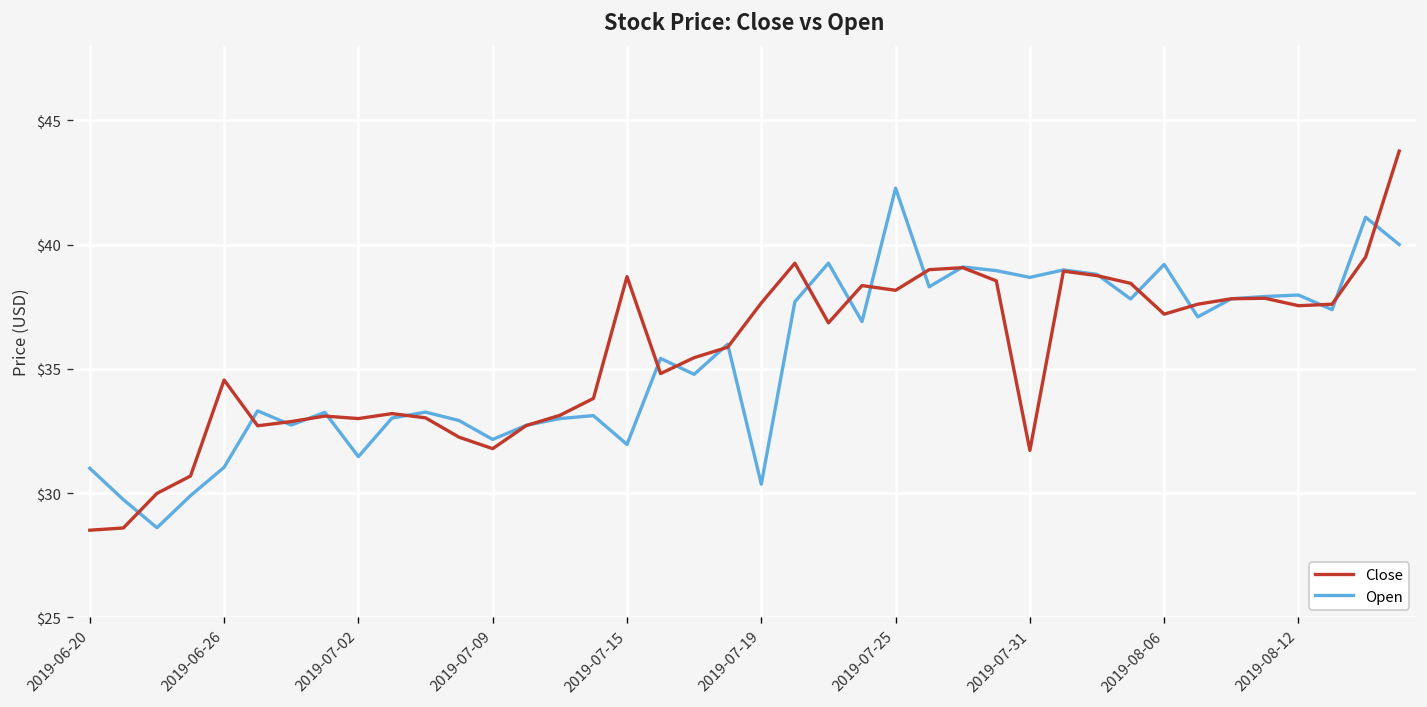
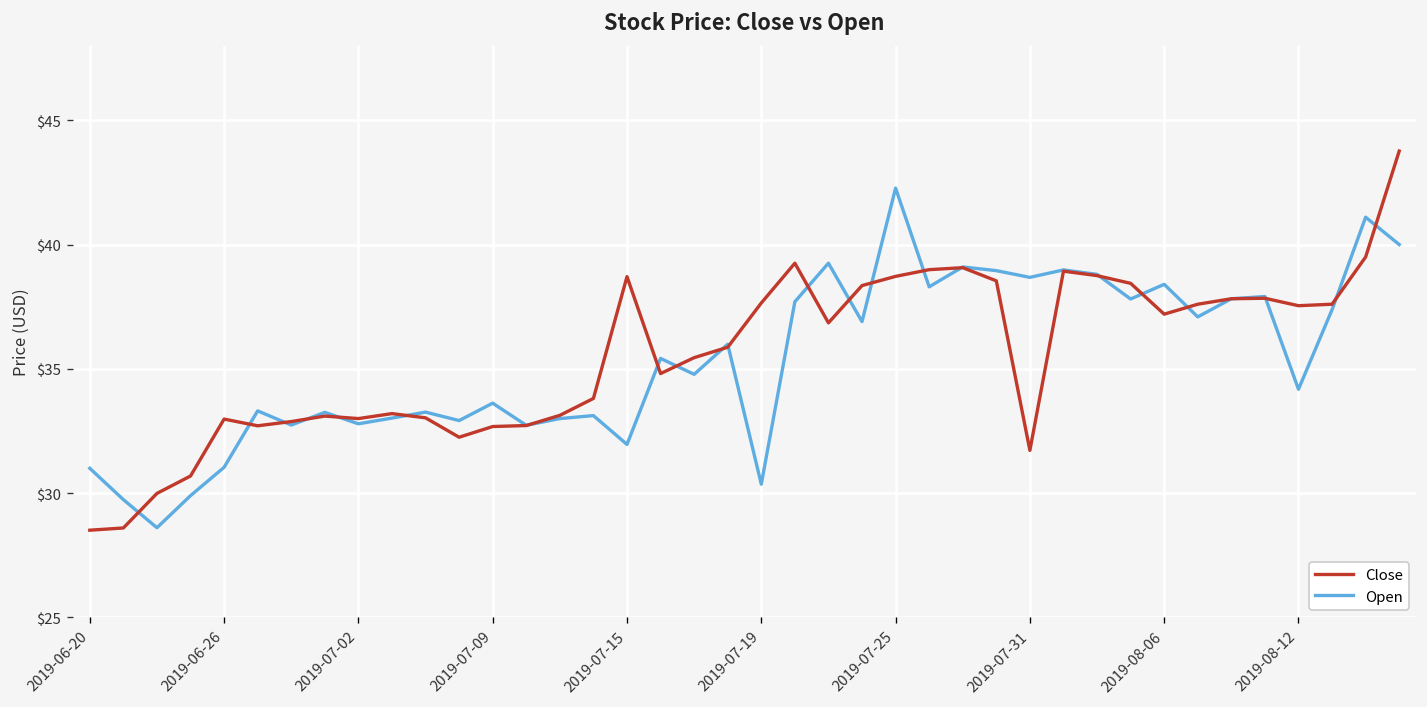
Close, 2019-06-26: $34.6 -> $33.0
Open, 2019-07-02: $31.5 -> $32.8
Close, 2019-07-09: $31.8 -> $32.7
Open, 2019-07-09: $32.2 -> $33.6
Close, 2019-07-25: $38.2 -> $38.7
Open, 2019-08-06: $39.2 -> $38.4
Open, 2019-08-12: $38.0 -> $34.2
